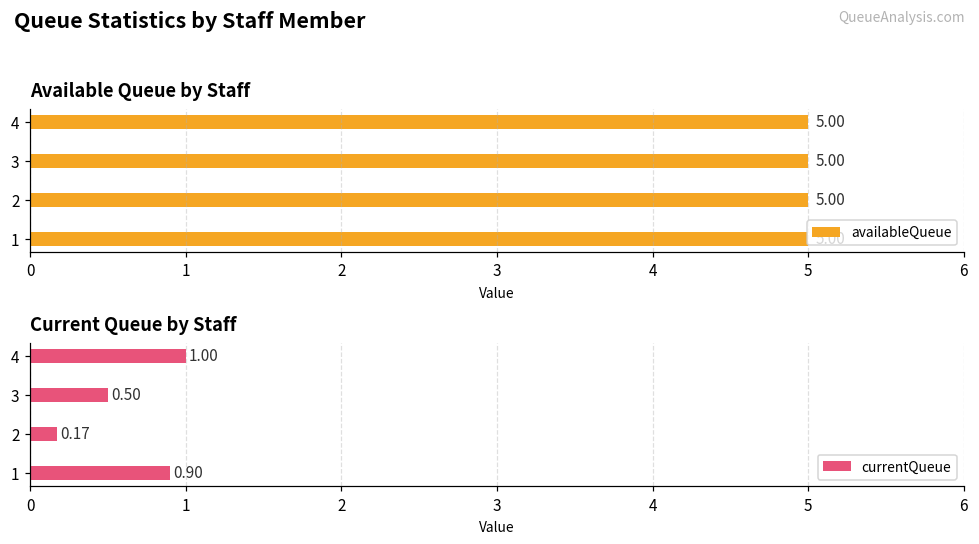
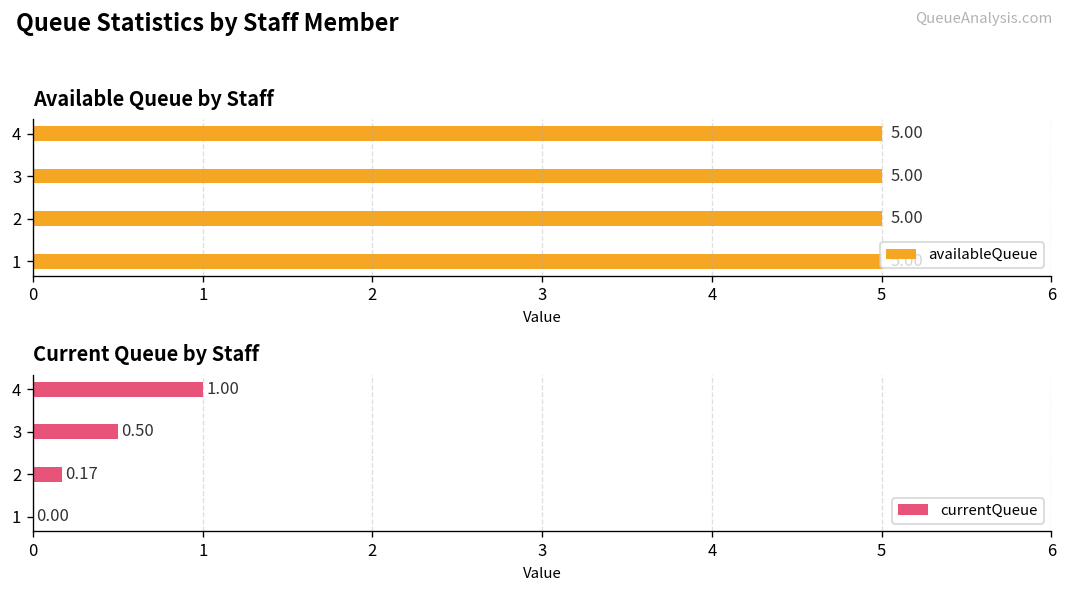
Current Queue by Staff, 1: 0.90 -> 0.00
